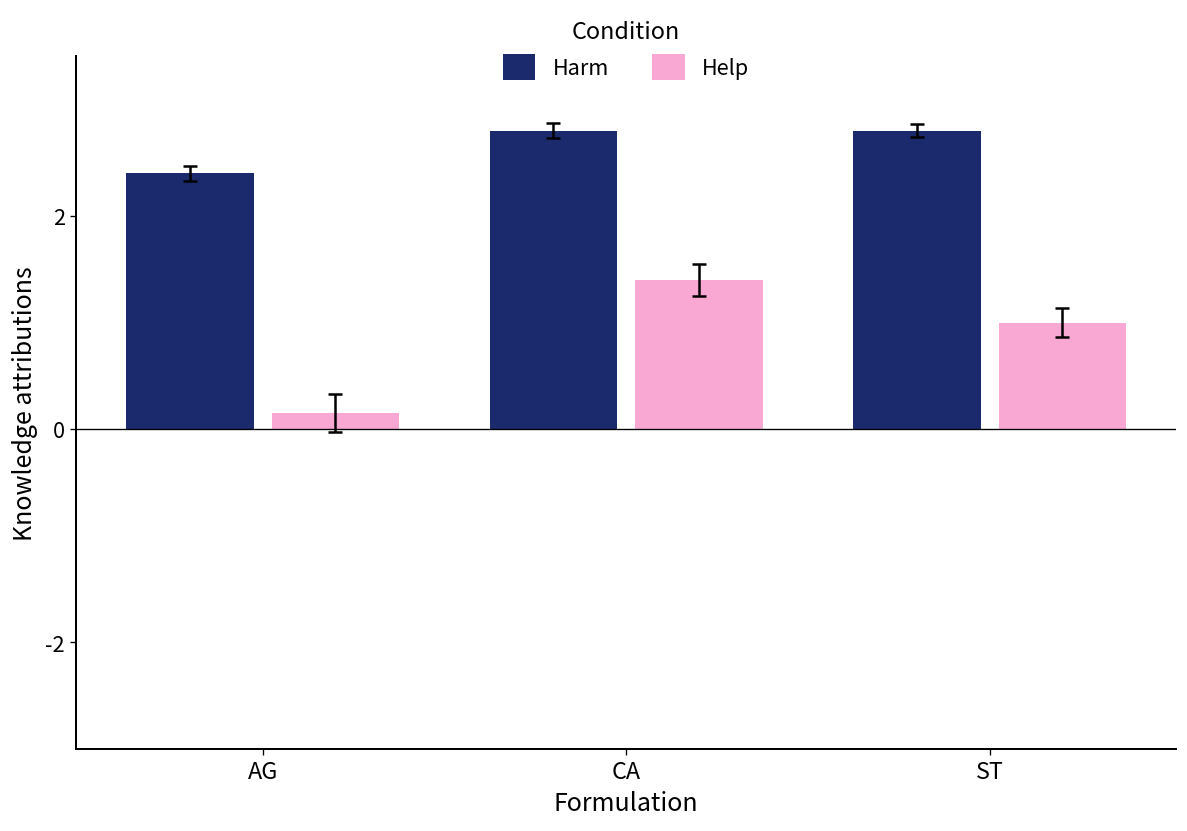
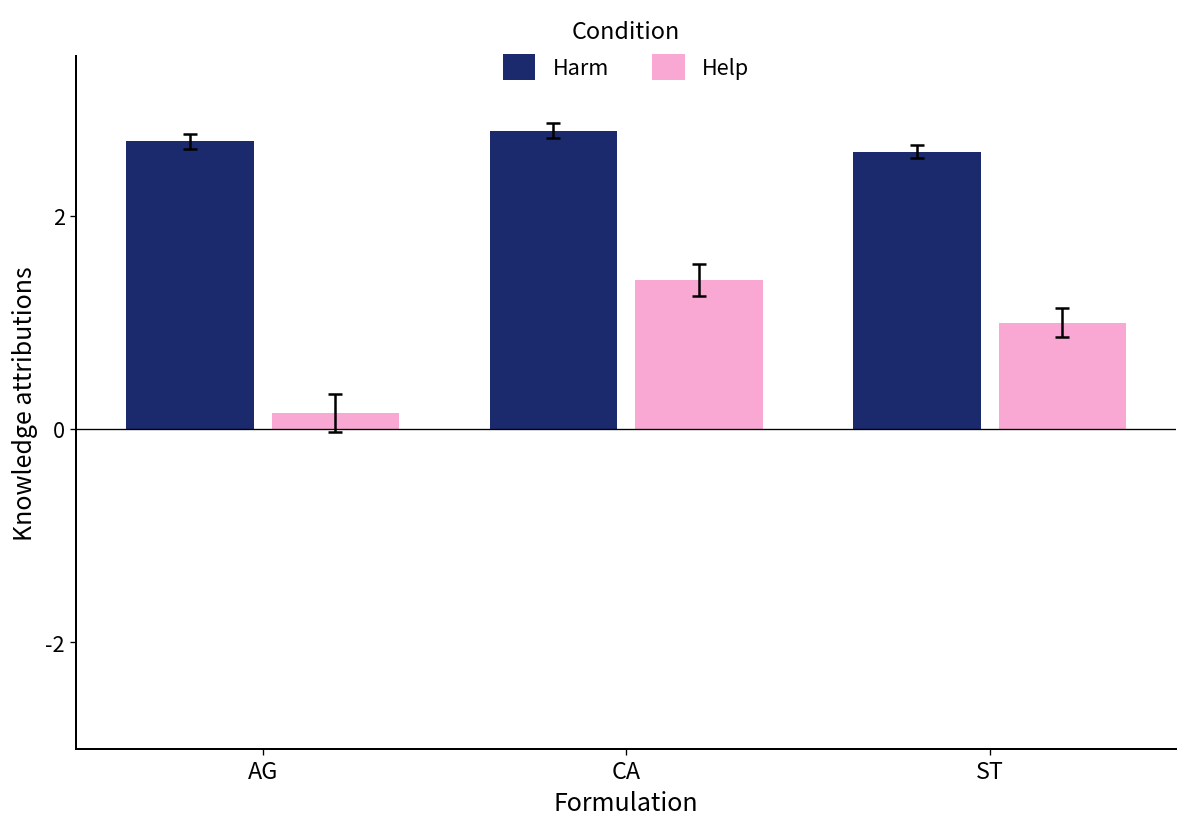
Harm, AG: 2.4 -> 2.7
Harm, ST: 2.8 -> 2.6
